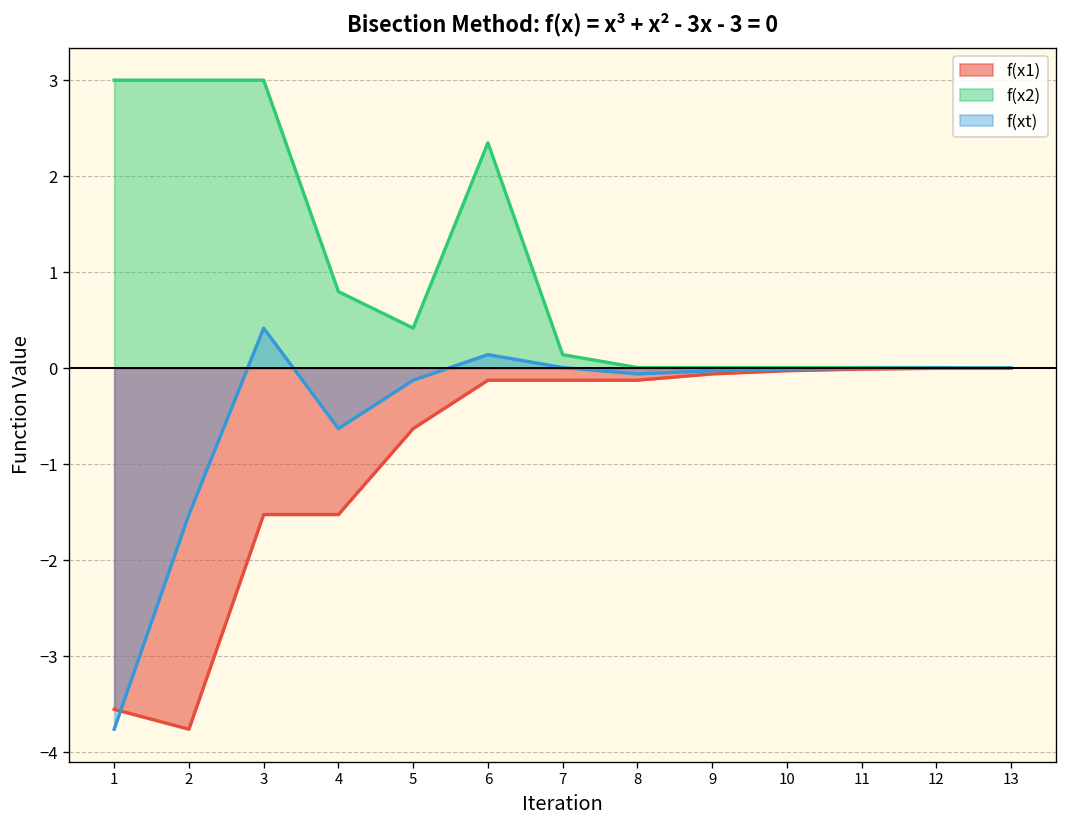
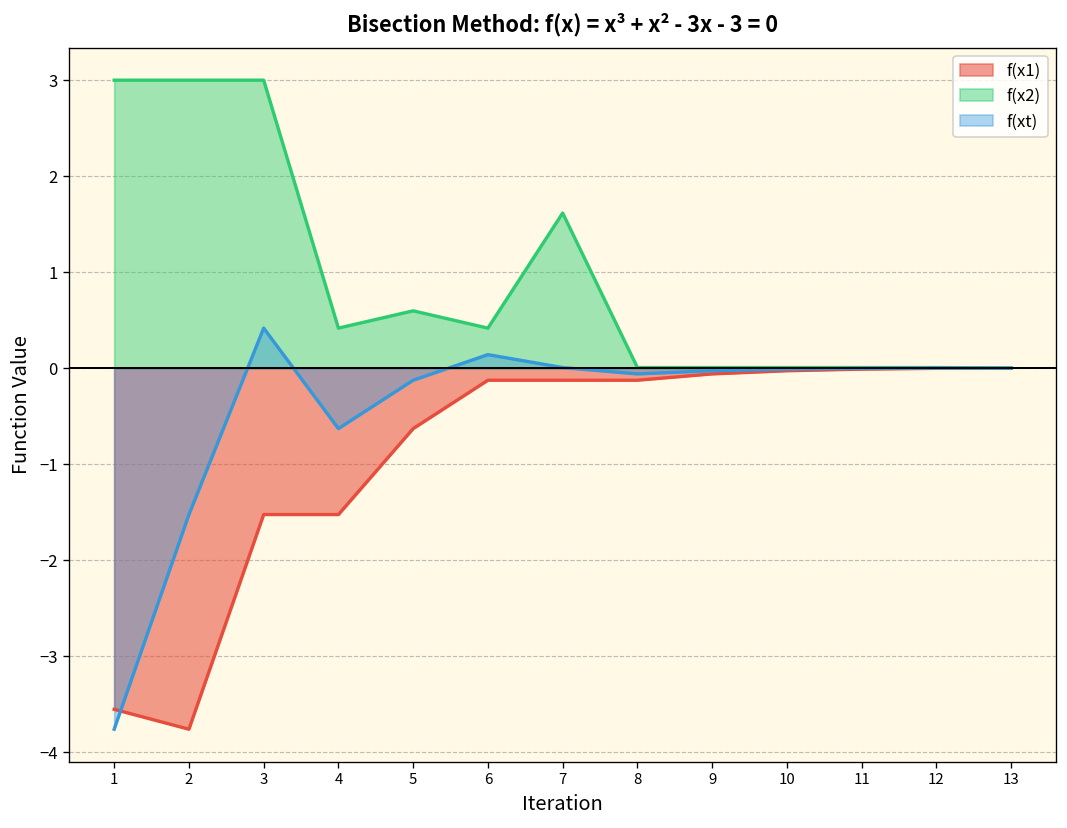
f(x2), 4: 0.8 -> 0.4
f(x2), 5: 0.4 -> 0.6
f(x2), 6: 2.3 -> 0.4
f(x2), 7: 0.1 -> 1.6
